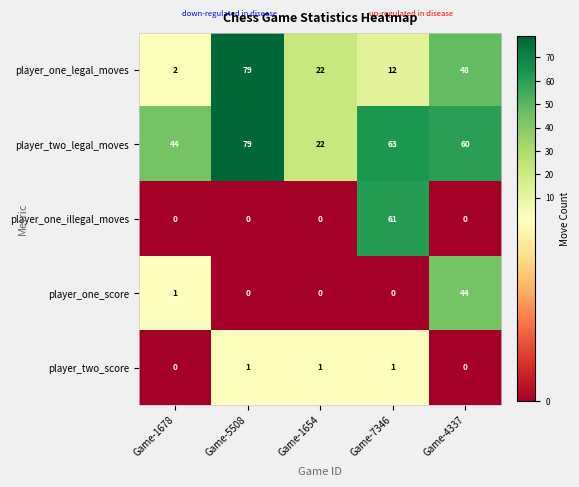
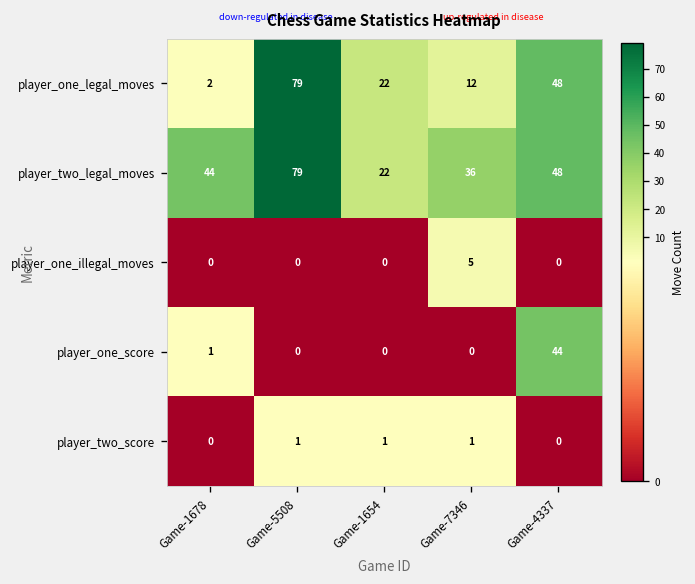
player_two_legal_moves, Game-7346: 63 -> 36
player_two_legal_moves, Game-4337: 60 -> 48
player_one_illegal_moves, Game-7346: 61 -> 5
